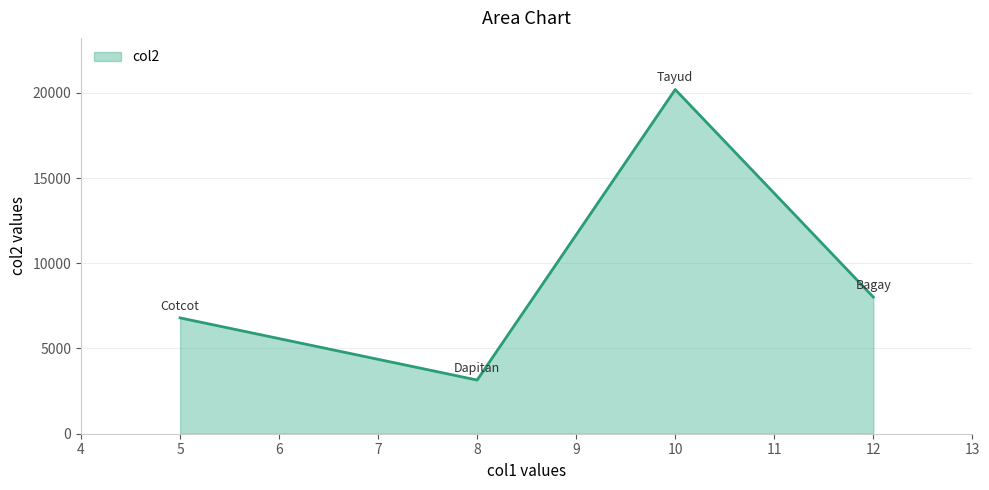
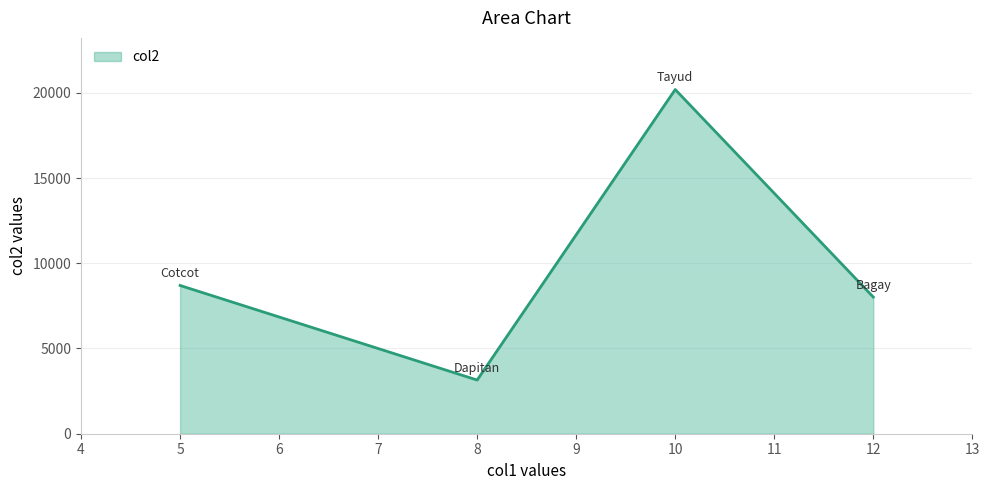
5: 6800 -> 8700
